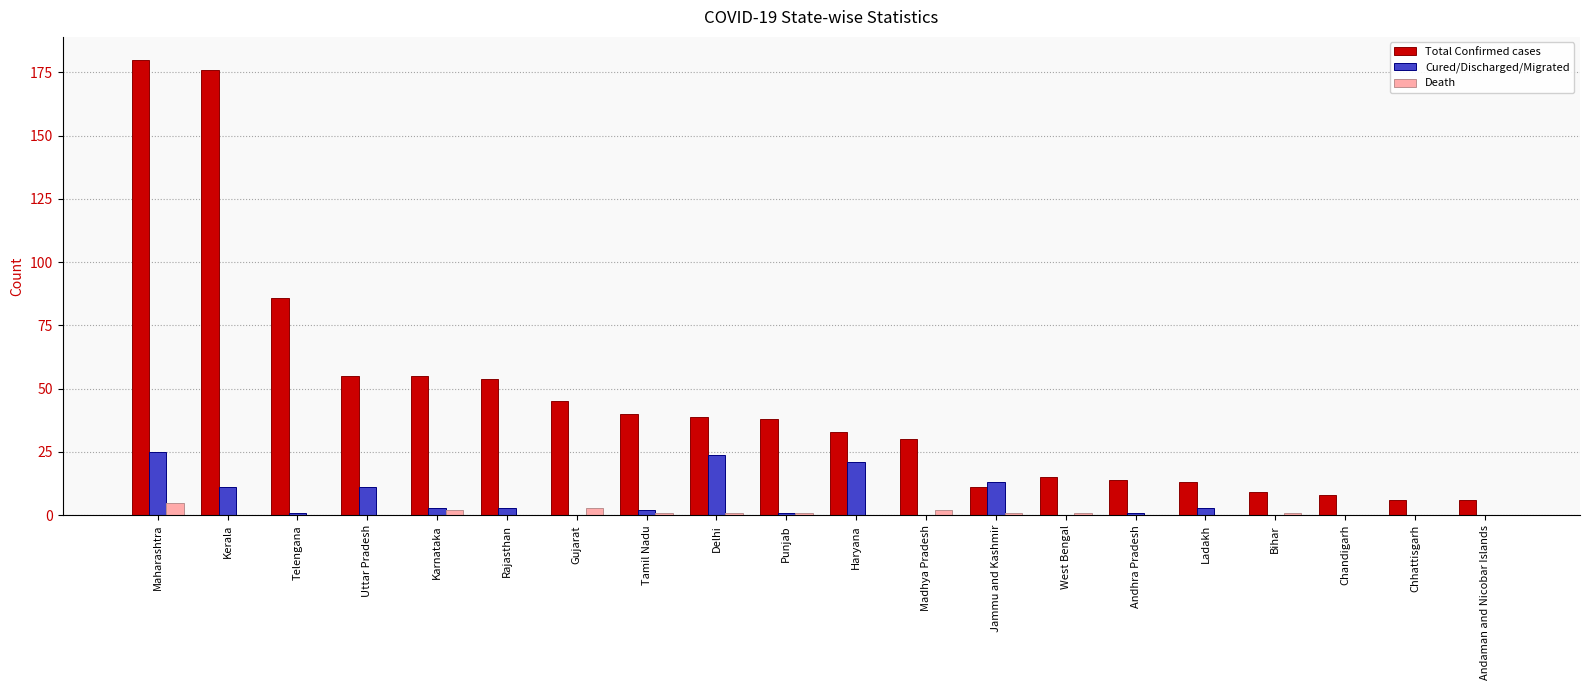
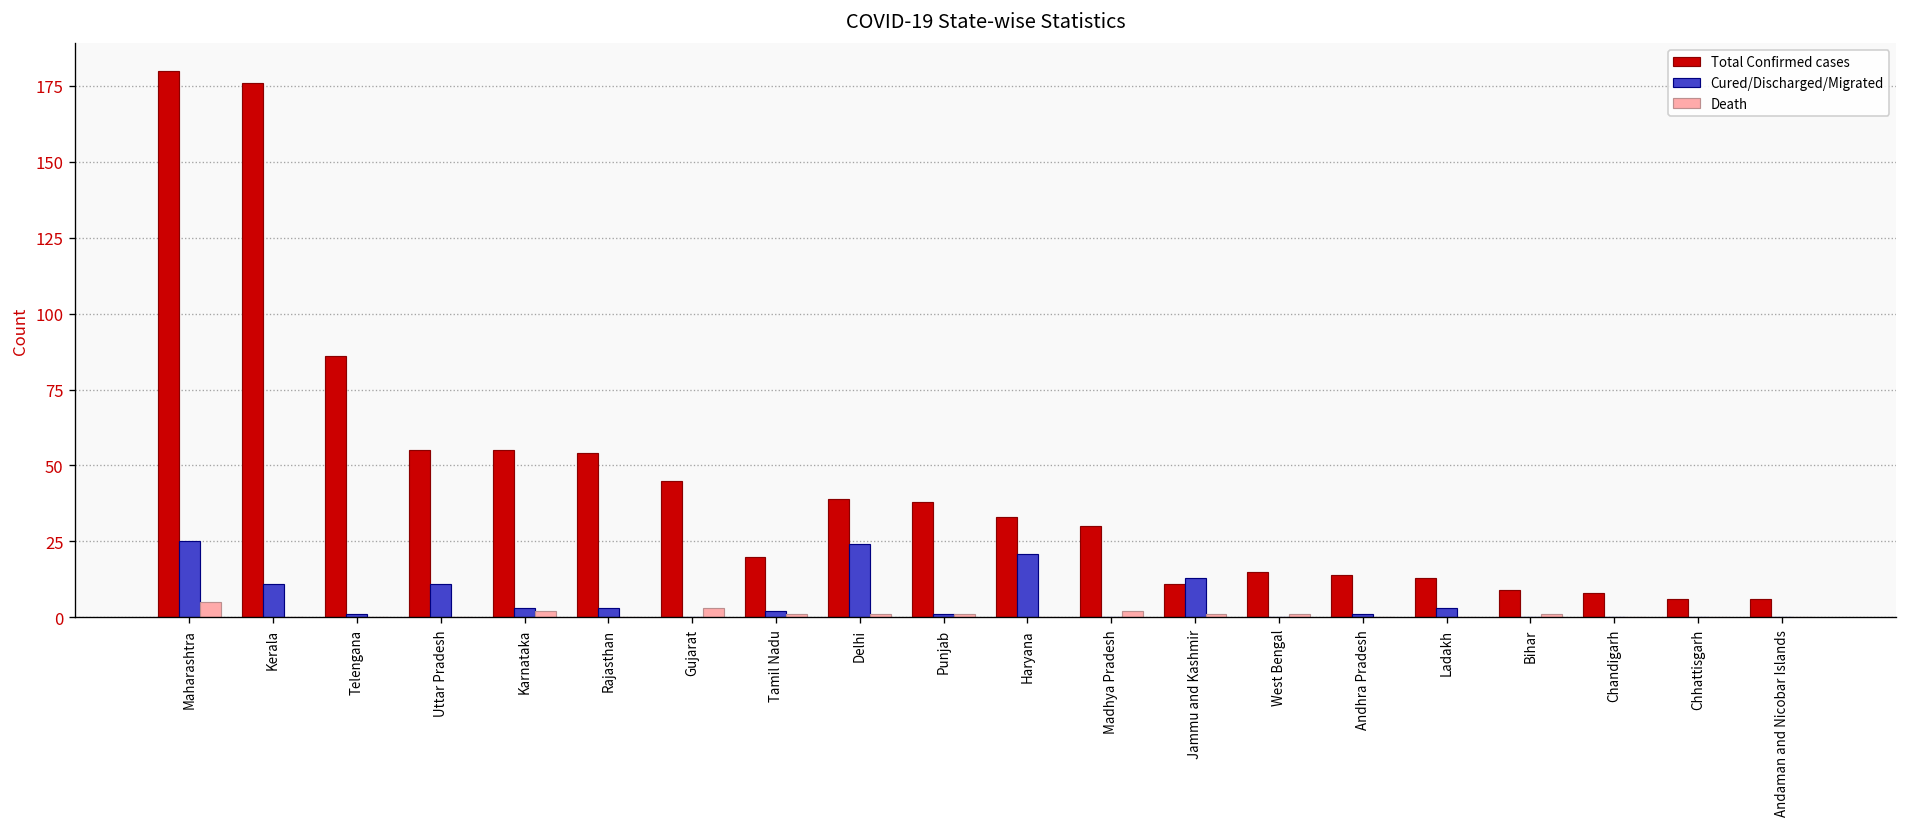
Total Confirmed cases, Tamil Nadu: 40 -> 20
